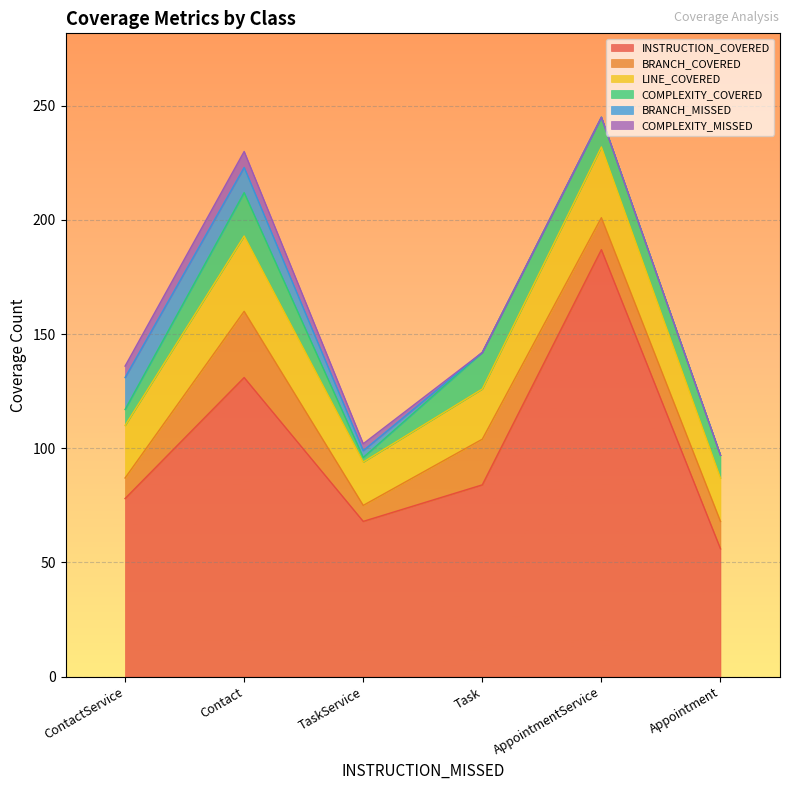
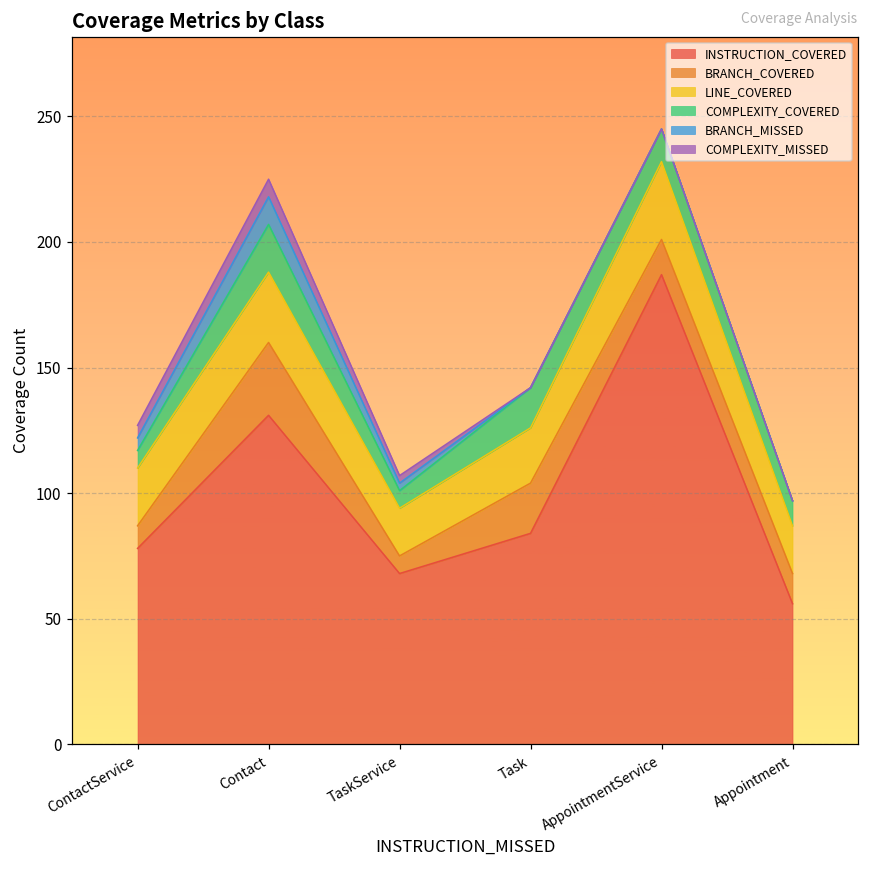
BRANCH_MISSED, ContactService: 14 -> 5
LINE_COVERED, Contact: 33 -> 28
COMPLEXITY_COVERED, TaskService: 2 -> 7
